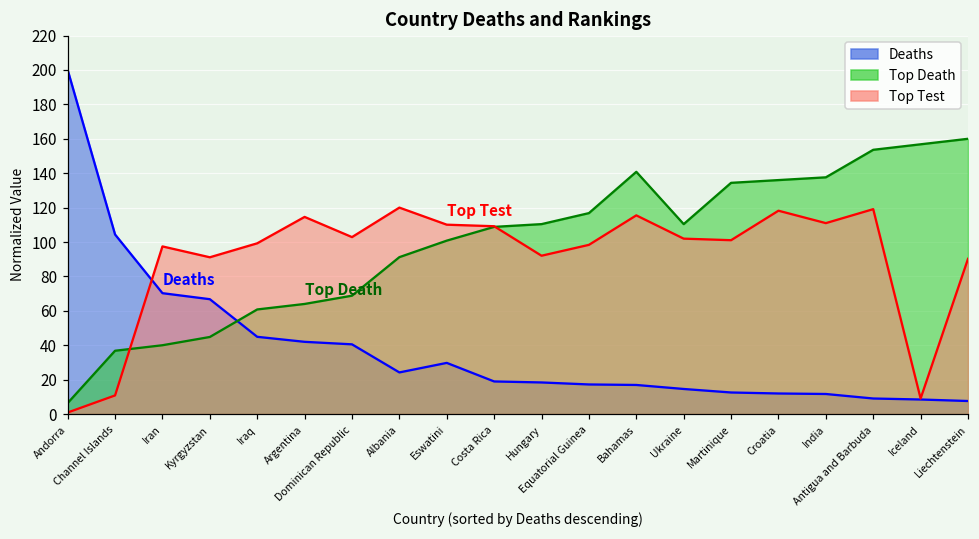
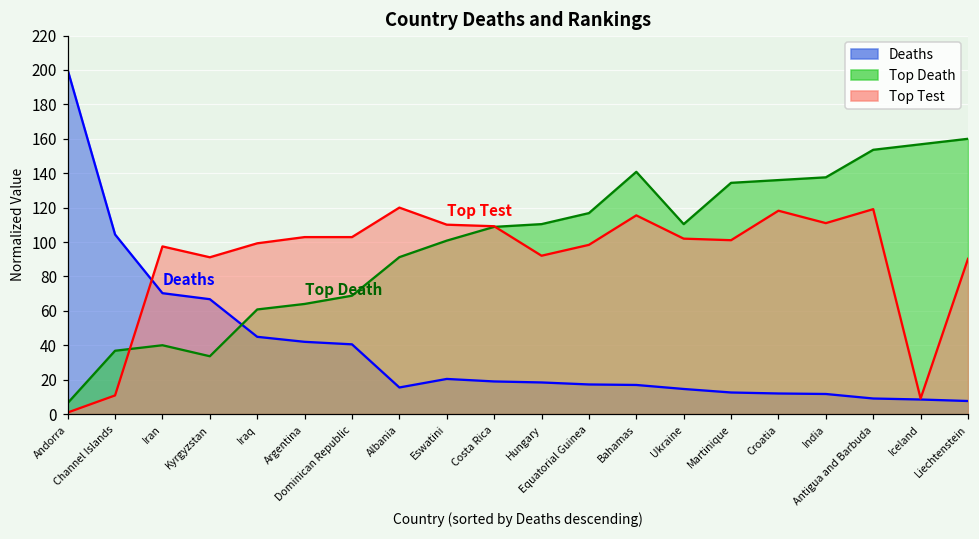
Top Death, Kyrgyzstan: 45 -> 34
Top Test, Argentina: 115 -> 103
Deaths, Albania: 24 -> 15
Deaths, Eswatini: 30 -> 20
